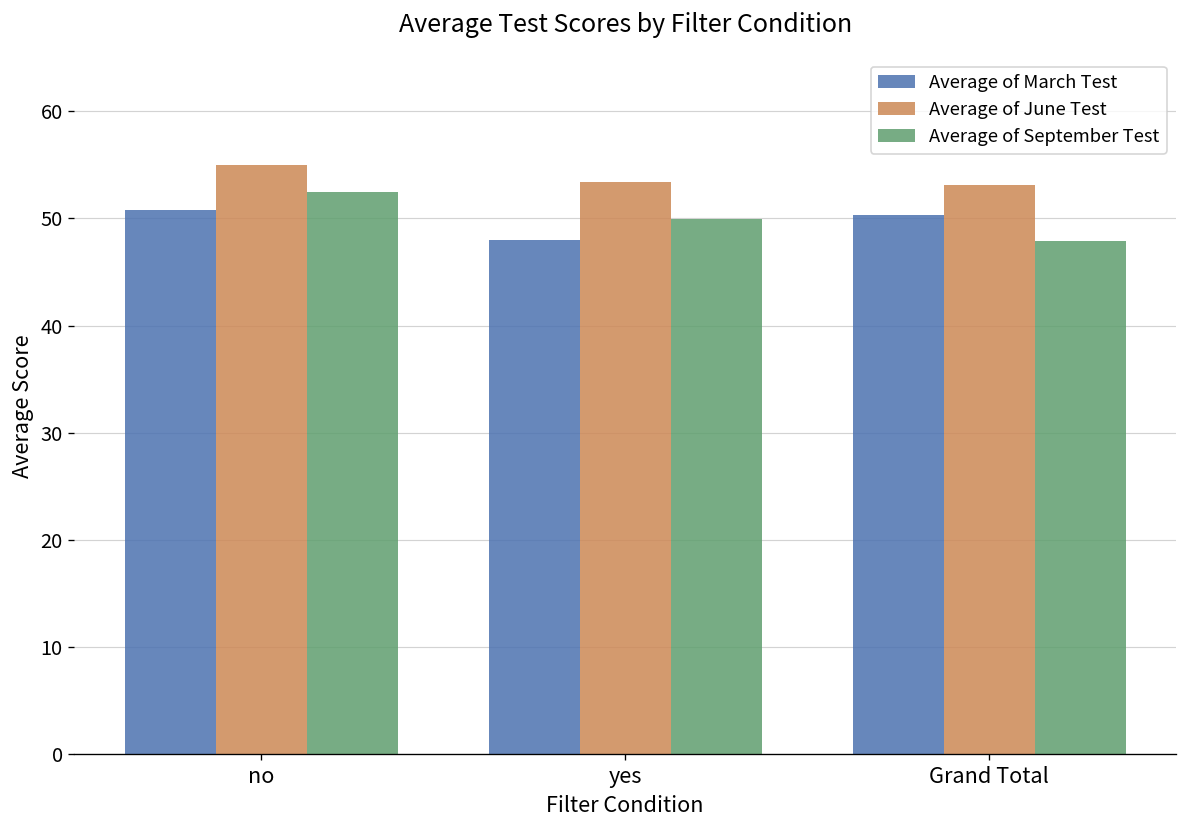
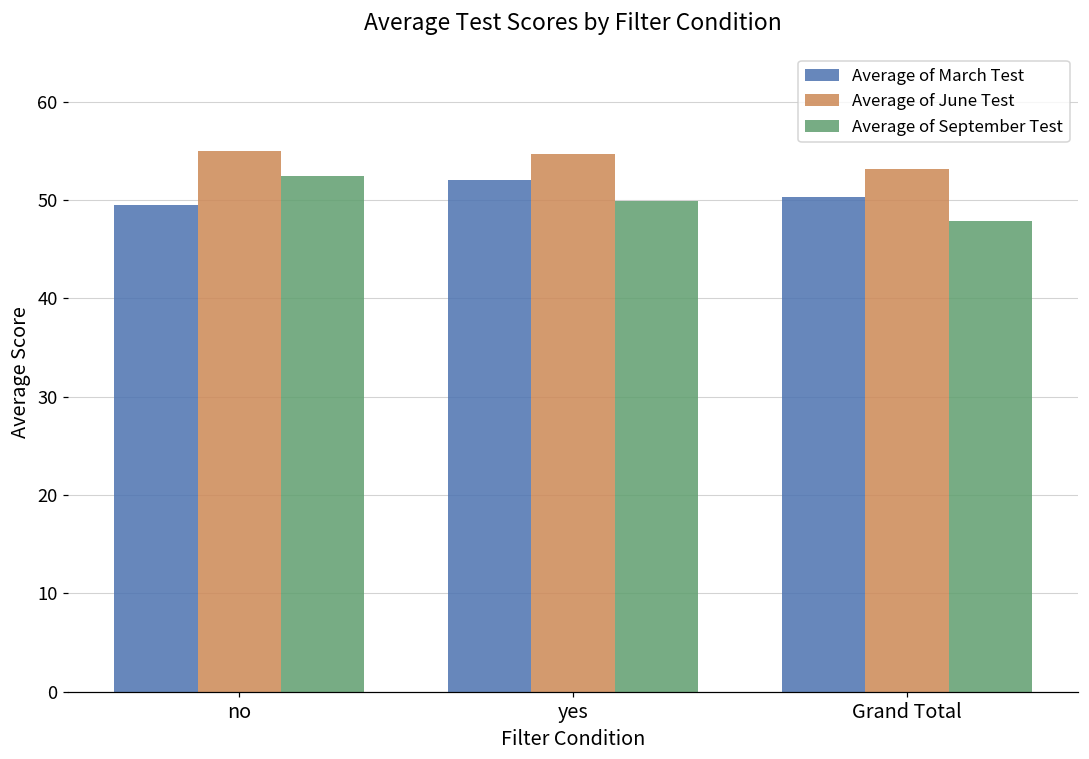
Average of March Test, no: 51 -> 50
Average of March Test, yes: 48 -> 52
Average of June Test, yes: 53 -> 55
